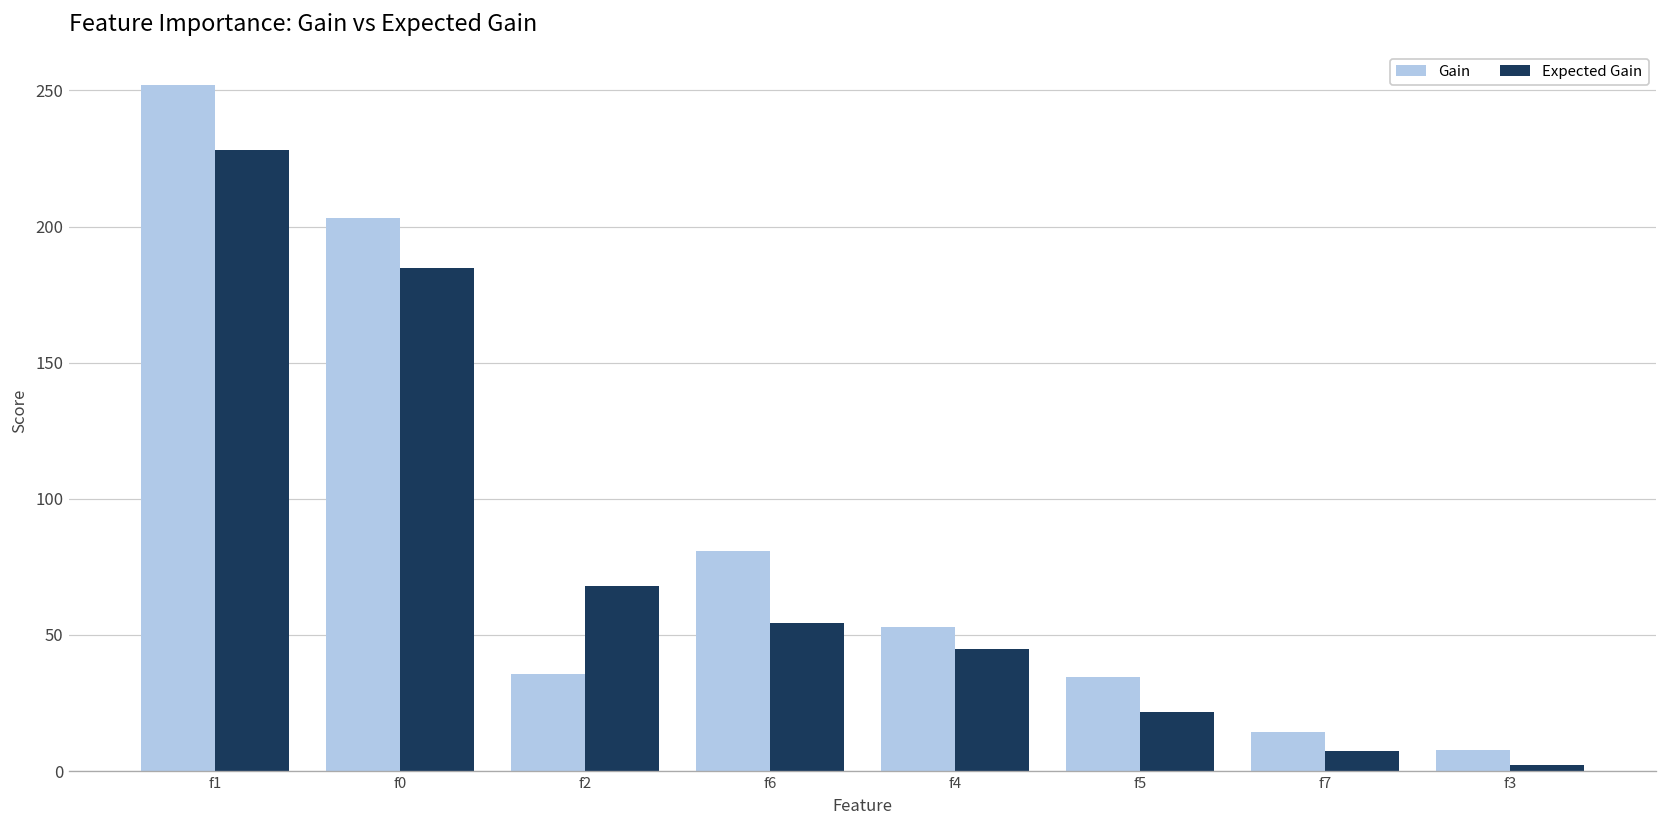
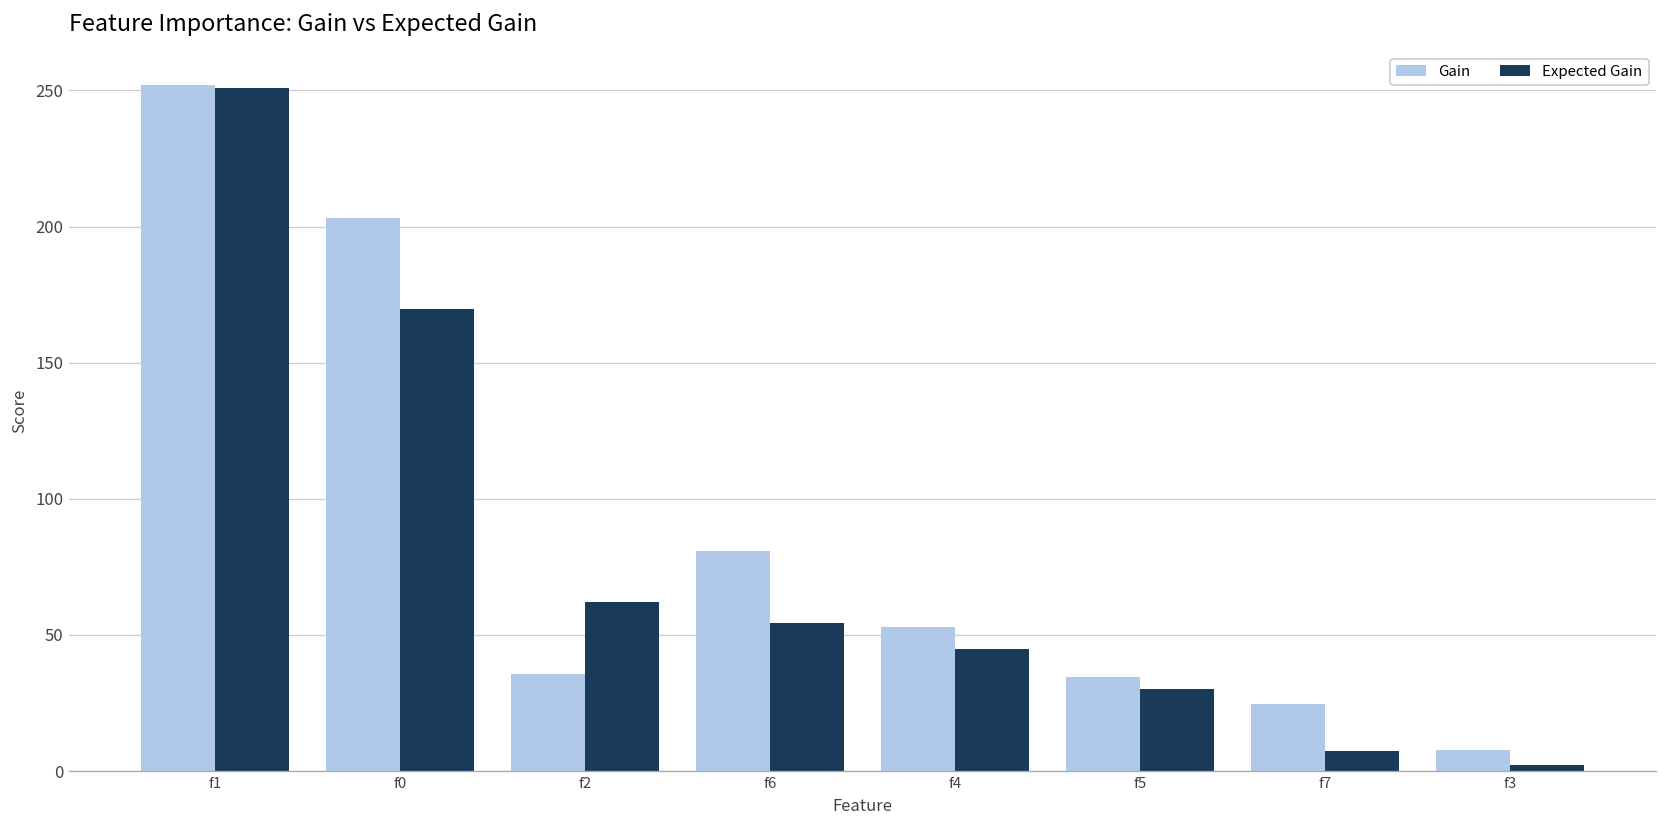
Expected Gain, f1: 228 -> 251
Expected Gain, f0: 185 -> 170
Expected Gain, f2: 68 -> 62
Expected Gain, f5: 22 -> 30
Gain, f7: 14 -> 25
